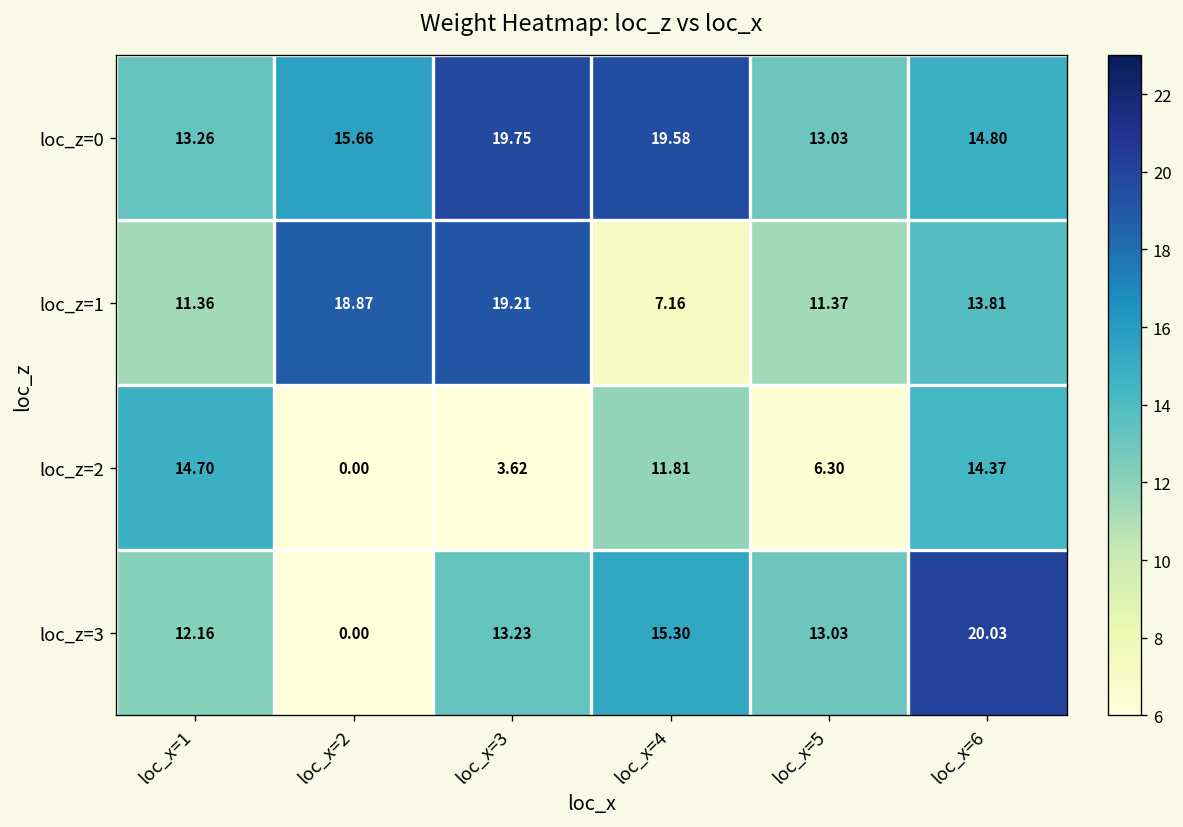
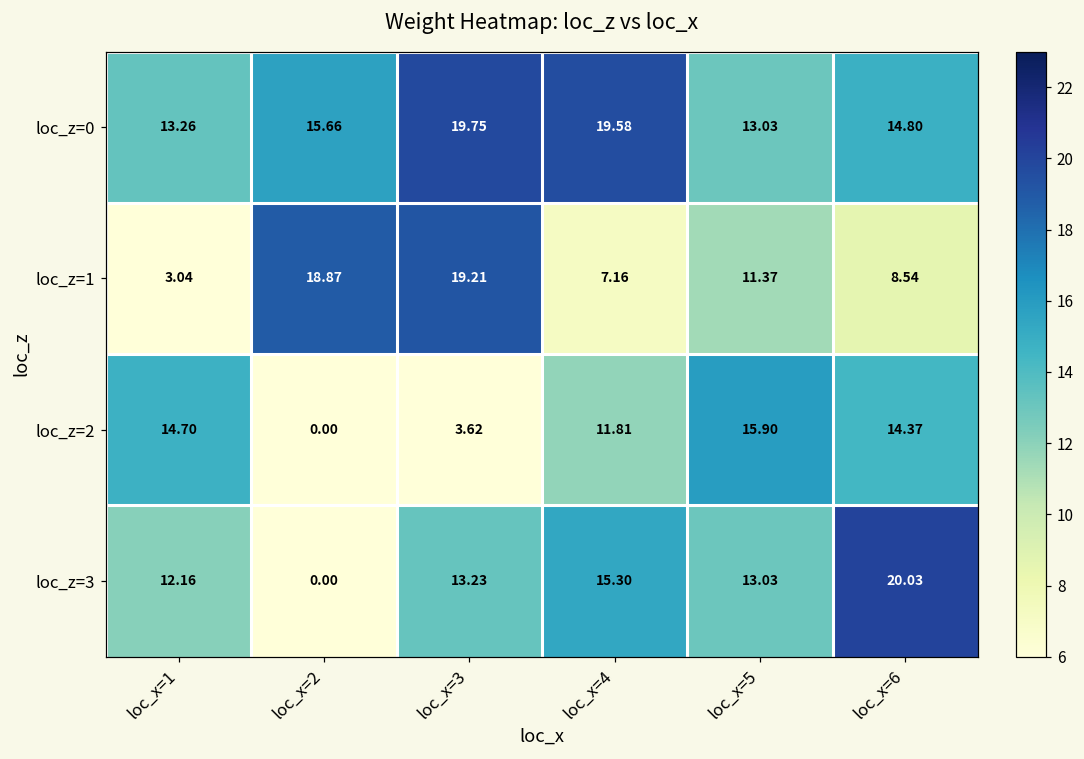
loc_z=1, loc_x=1: 11.36 -> 3.04
loc_z=1, loc_x=6: 13.81 -> 8.54
loc_z=2, loc_x=5: 6.30 -> 15.90
